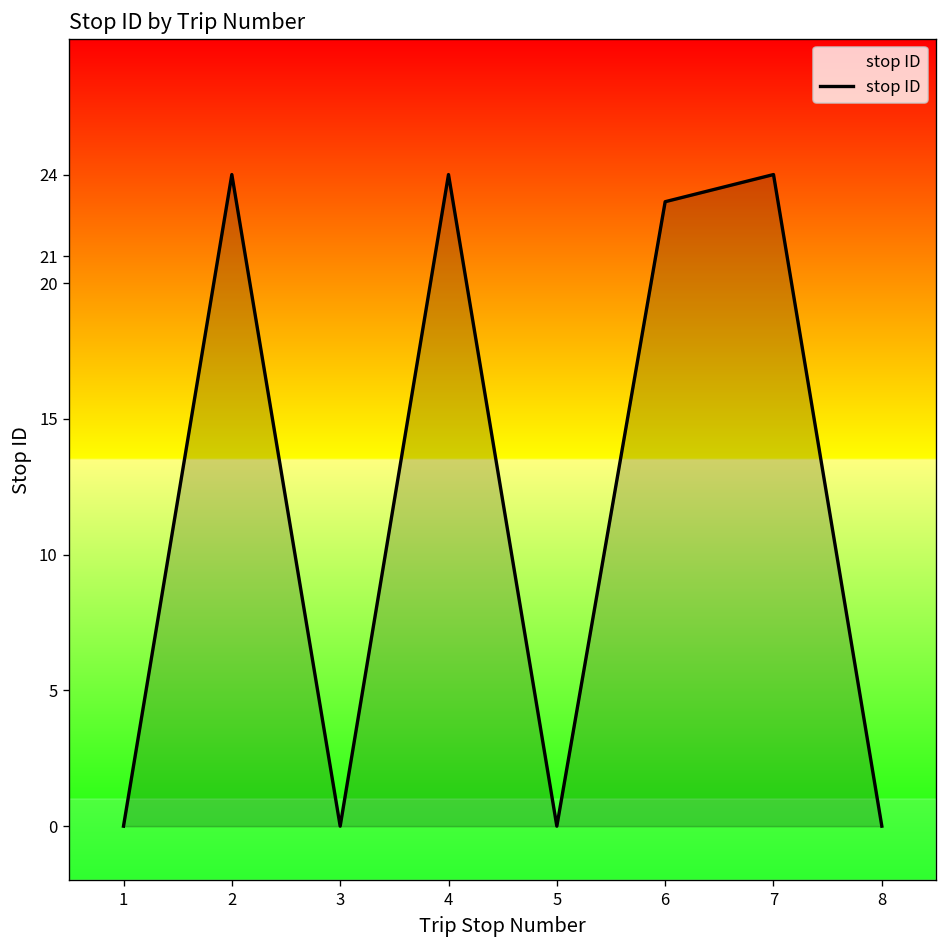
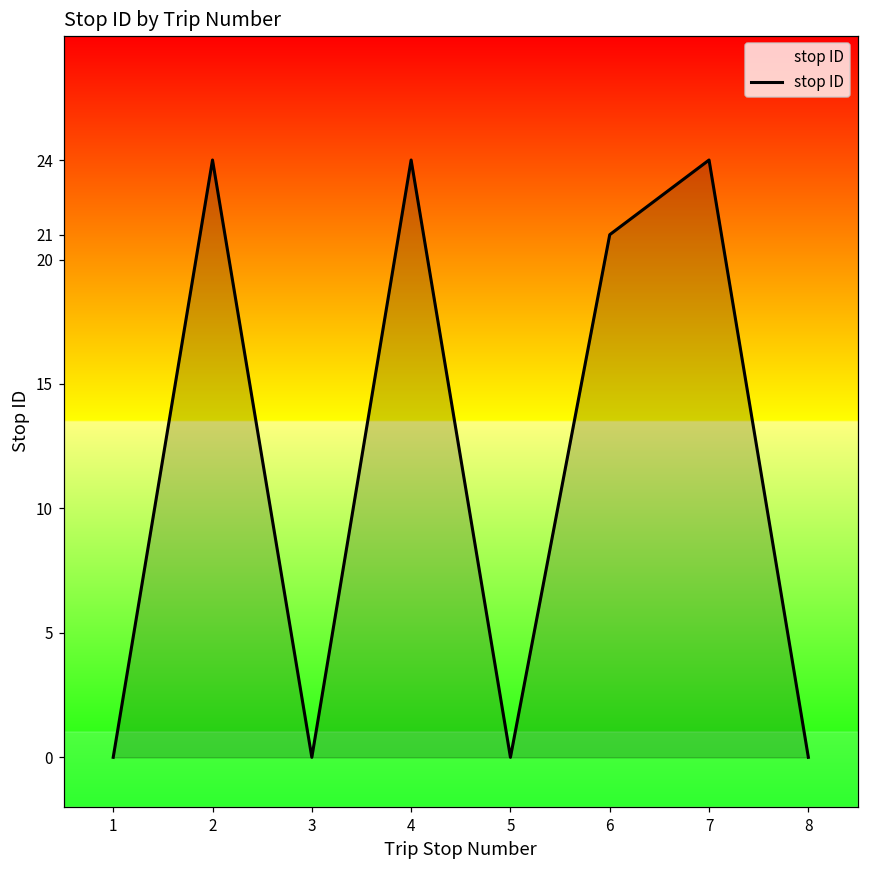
6: 23 -> 21
